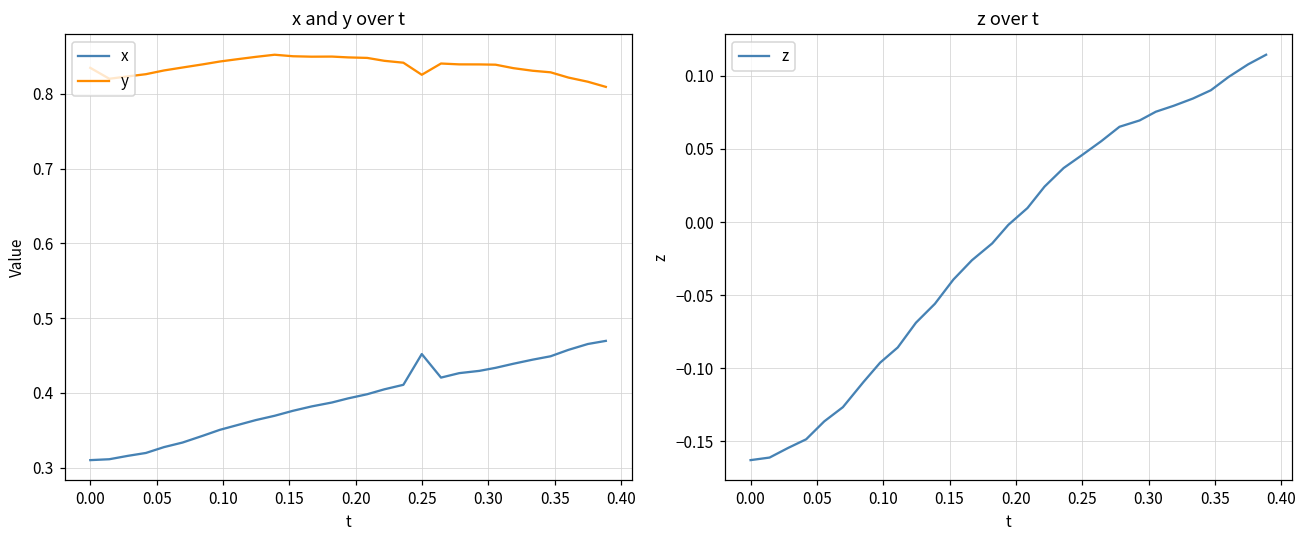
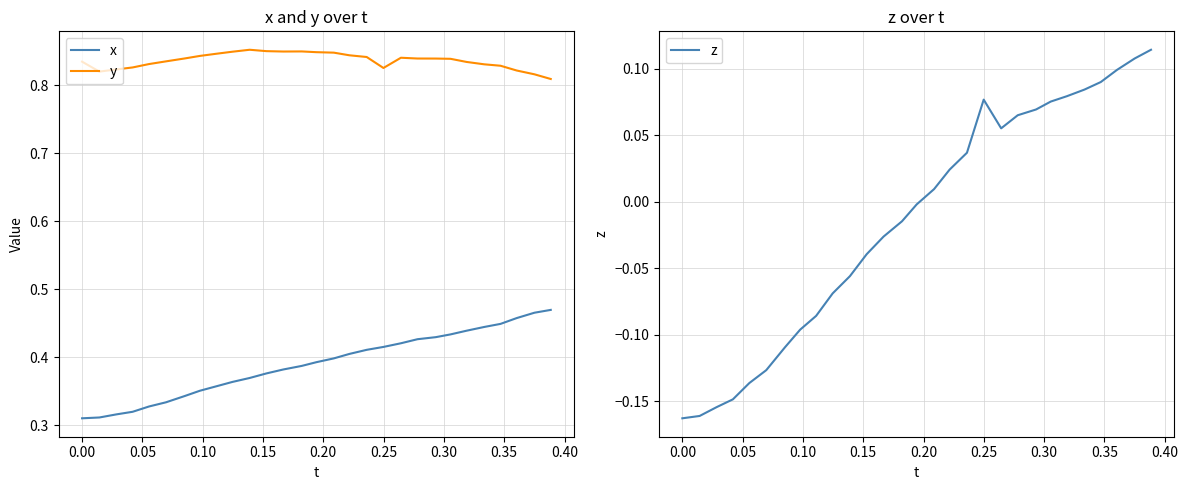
x and y over t, x, 0.25: 0.45 -> 0.42
z over t, 0.25: 0.046 -> 0.077
